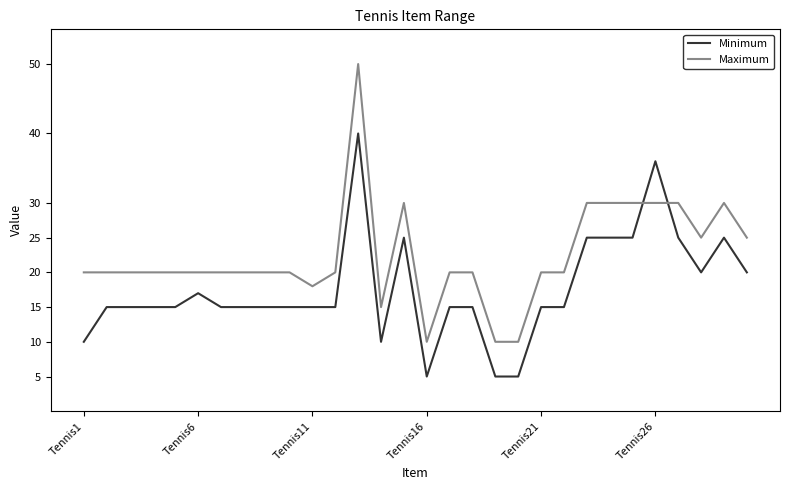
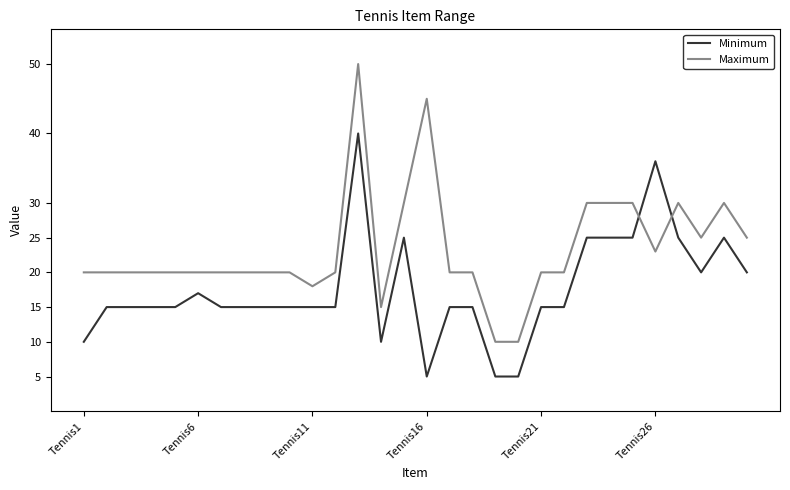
Maximum, Tennis16: 10 -> 45
Maximum, Tennis26: 30 -> 23
